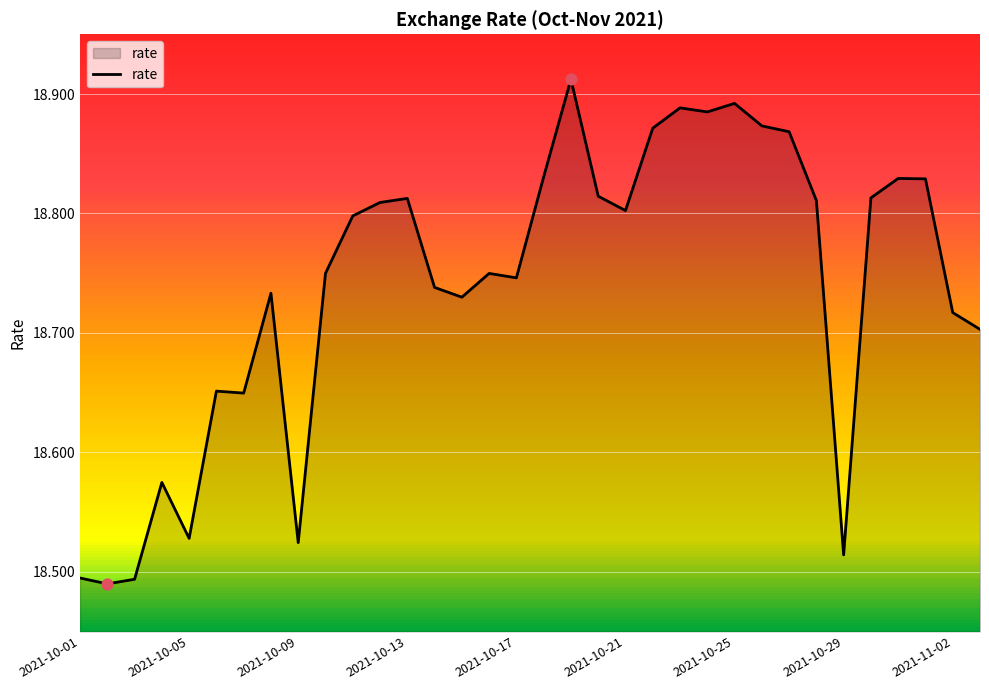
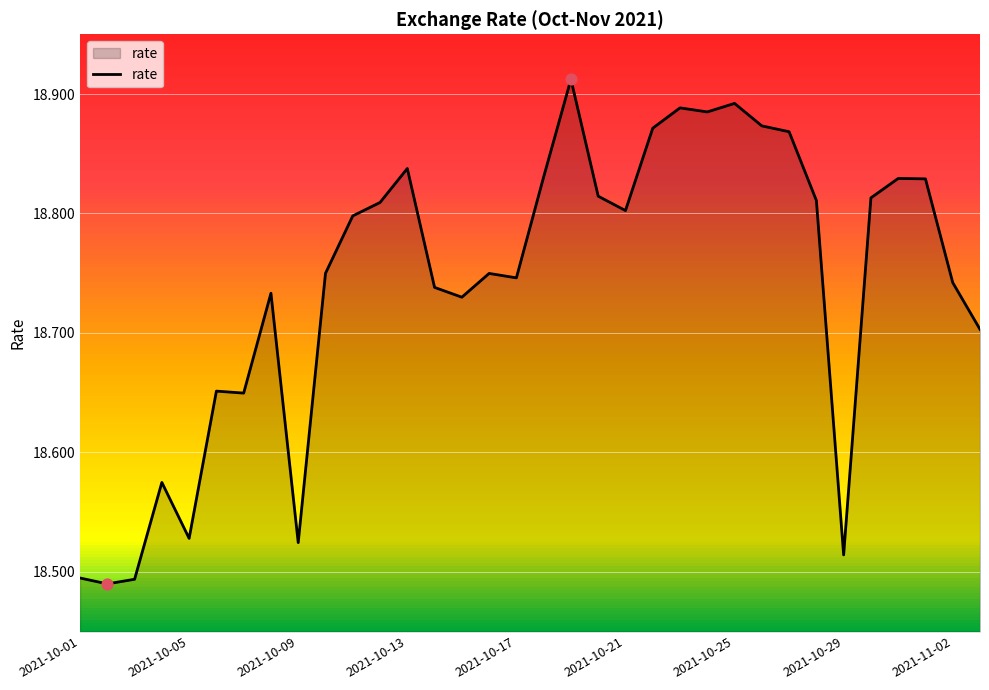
rate, 2021-10-13: 18.813 -> 18.838
rate, 2021-11-02: 18.717 -> 18.742
